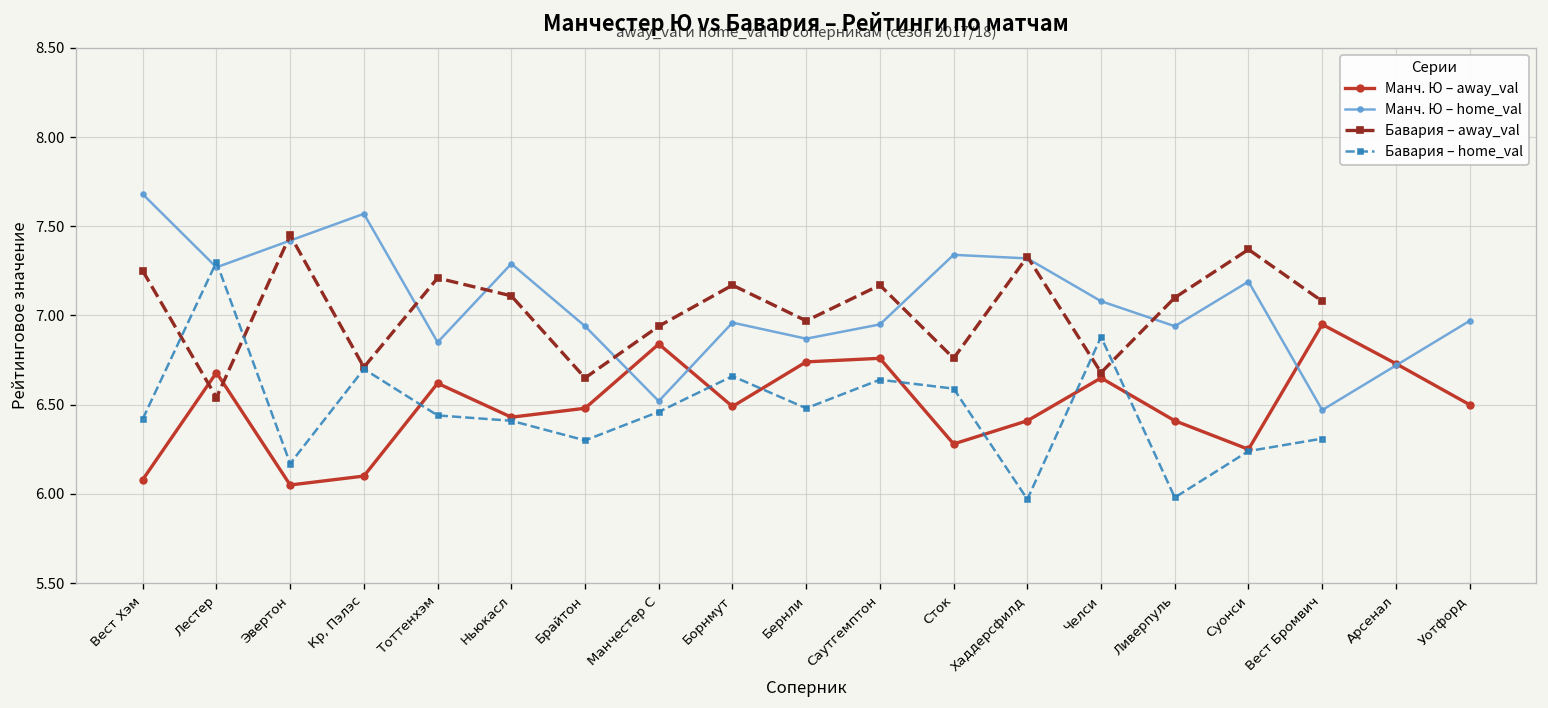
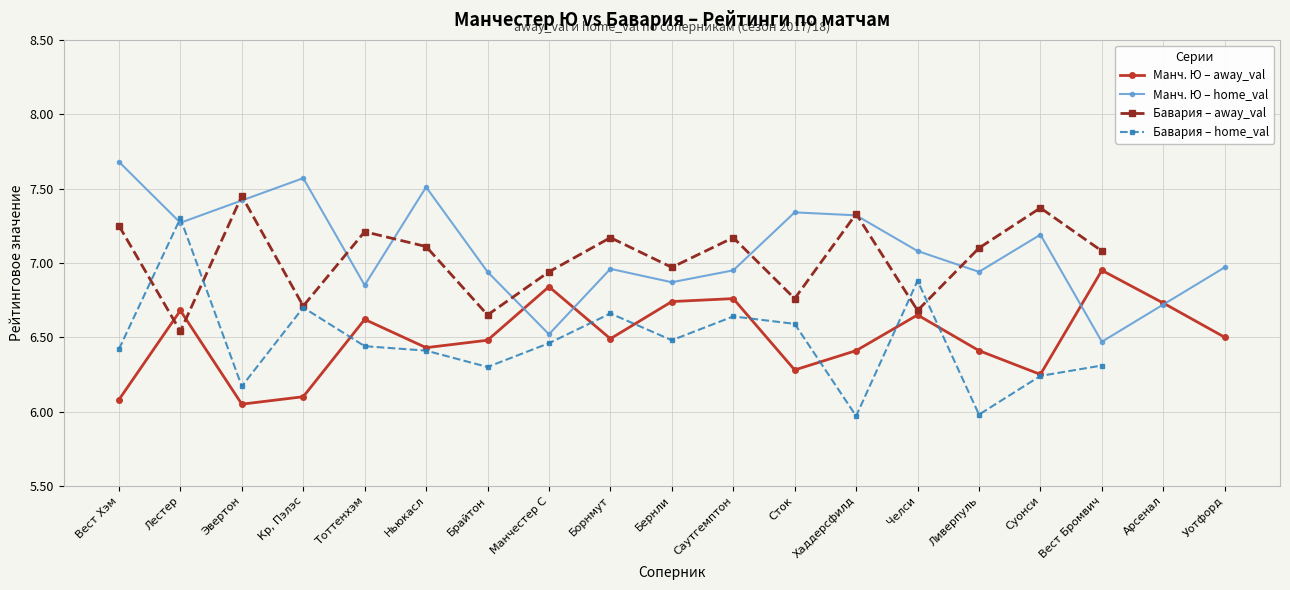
Манч. Ю – home_val, Ньюкасл: 7.29 -> 7.51
